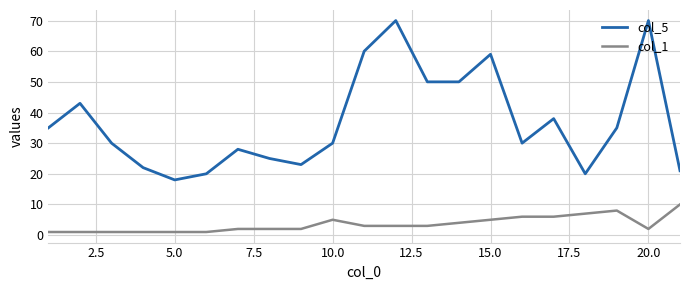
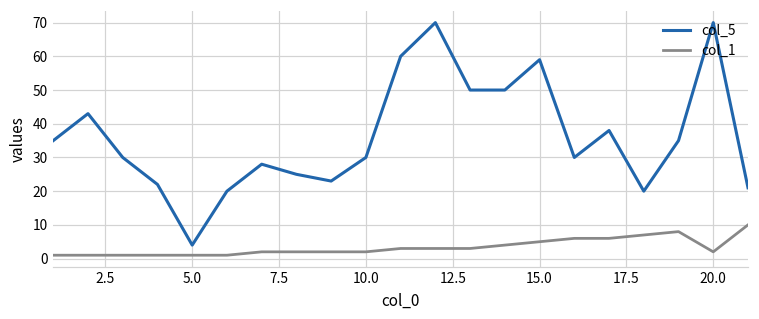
col_5, 5.0: 18 -> 4
col_1, 10.0: 5 -> 2
